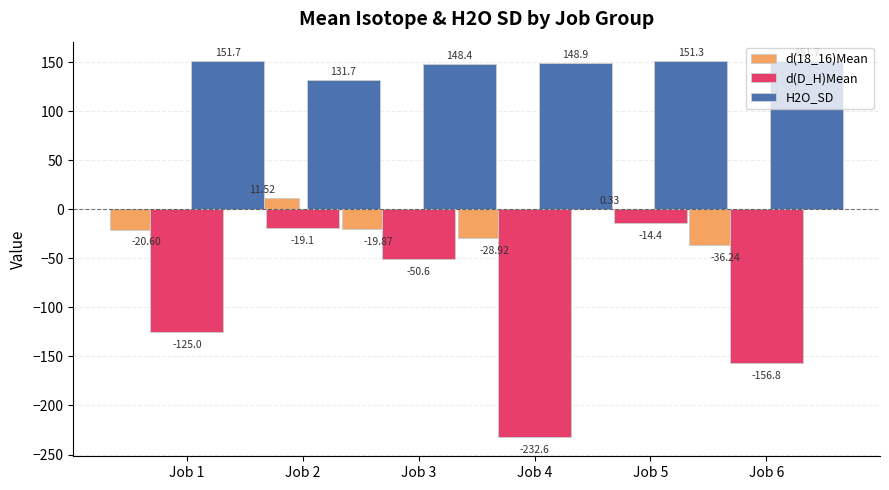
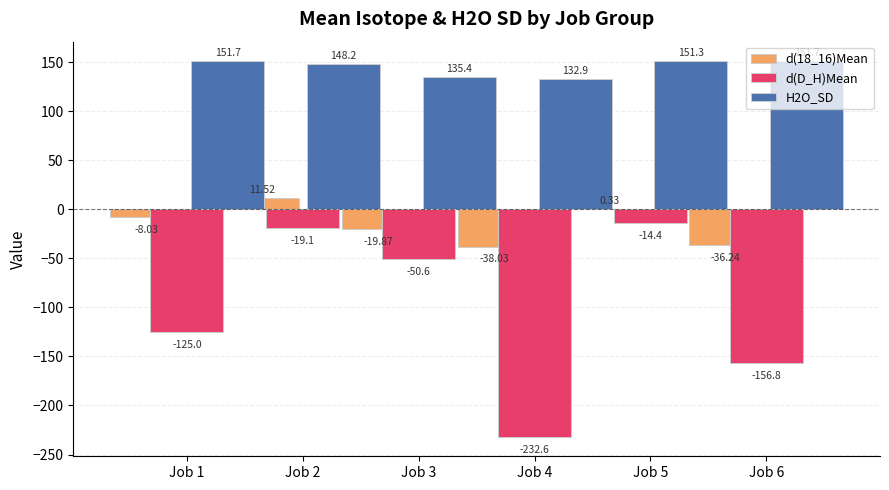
d(18_16)Mean, Job 1: -20.60 -> -8.03
H2O_SD, Job 2: 131.7 -> 148.2
H2O_SD, Job 3: 148.4 -> 135.4
d(18_16)Mean, Job 4: -28.92 -> -38.03
H2O_SD, Job 4: 148.9 -> 132.9
